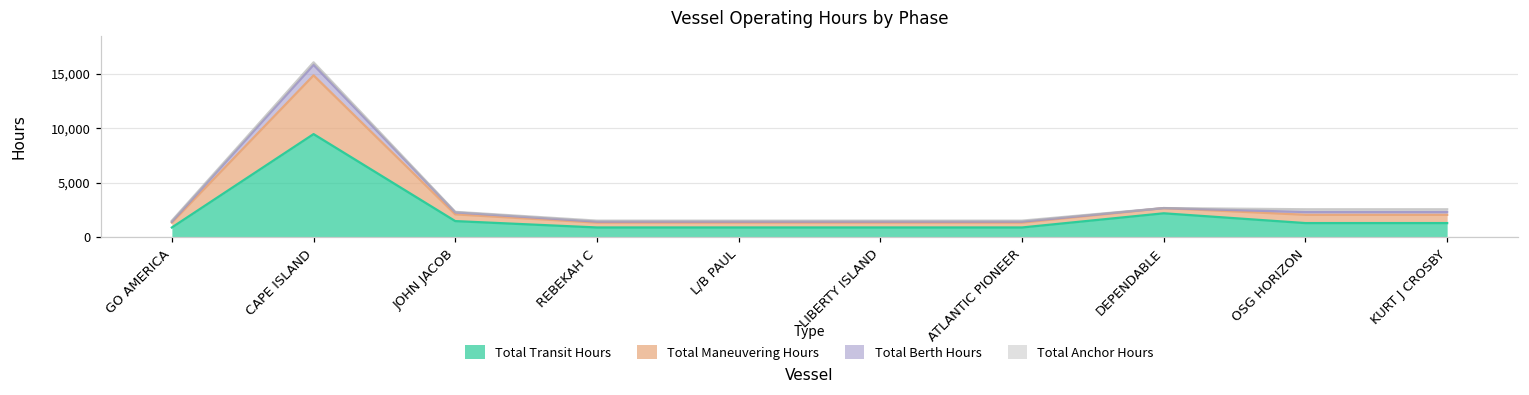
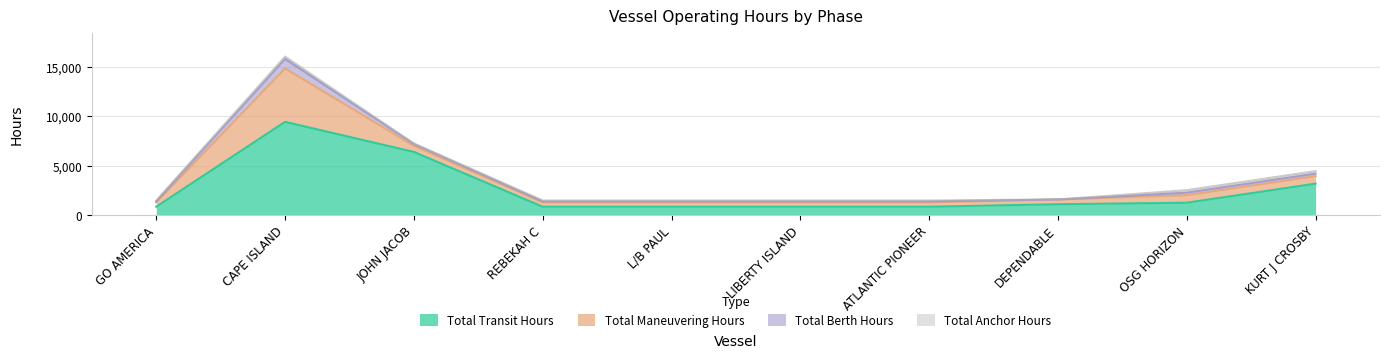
Total Transit Hours, JOHN JACOB: 1,000 -> 6,000
Total Transit Hours, DEPENDABLE: 2,000 -> 1,000
Total Transit Hours, KURT J CROSBY: 1,000 -> 3,000
